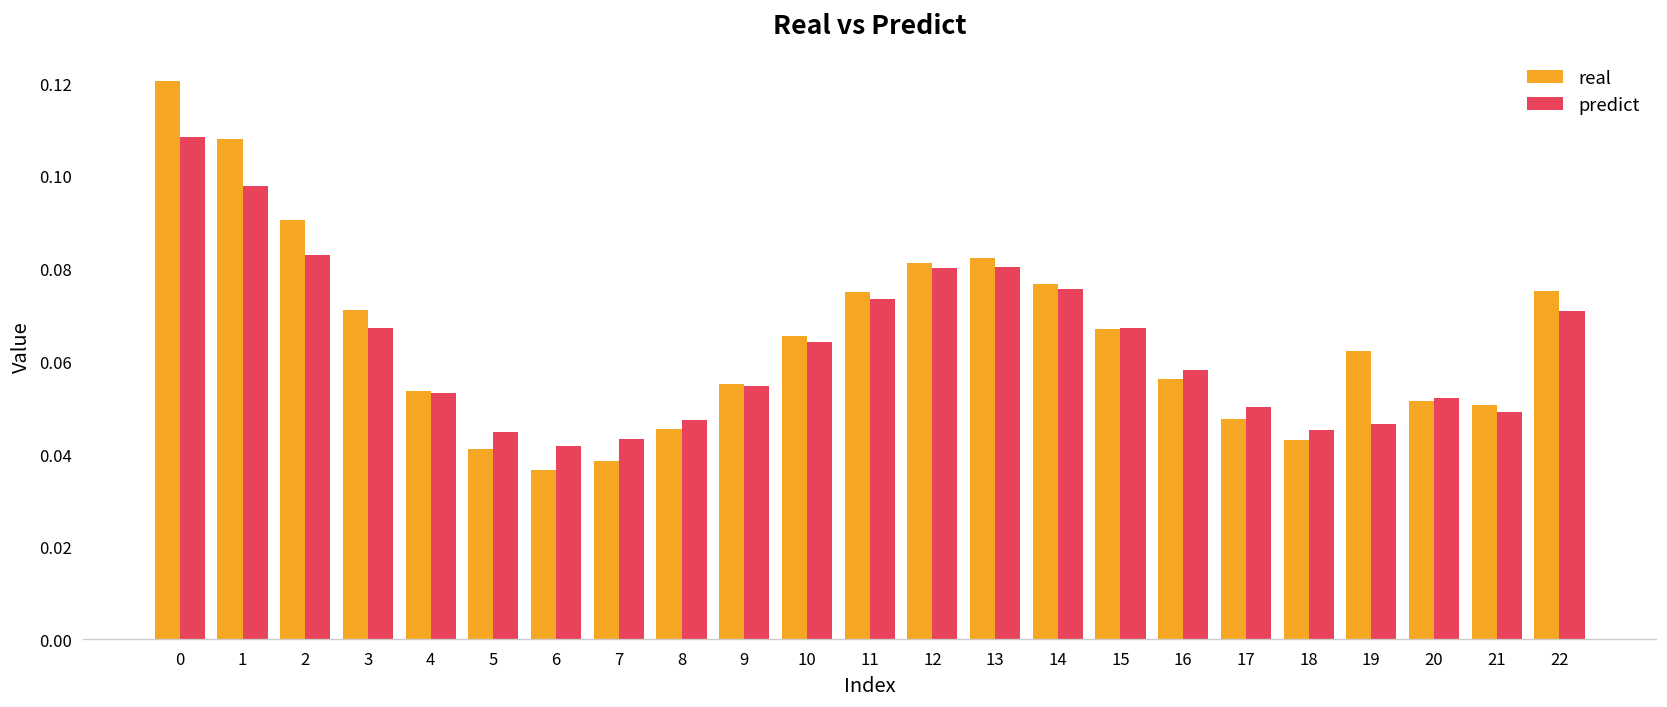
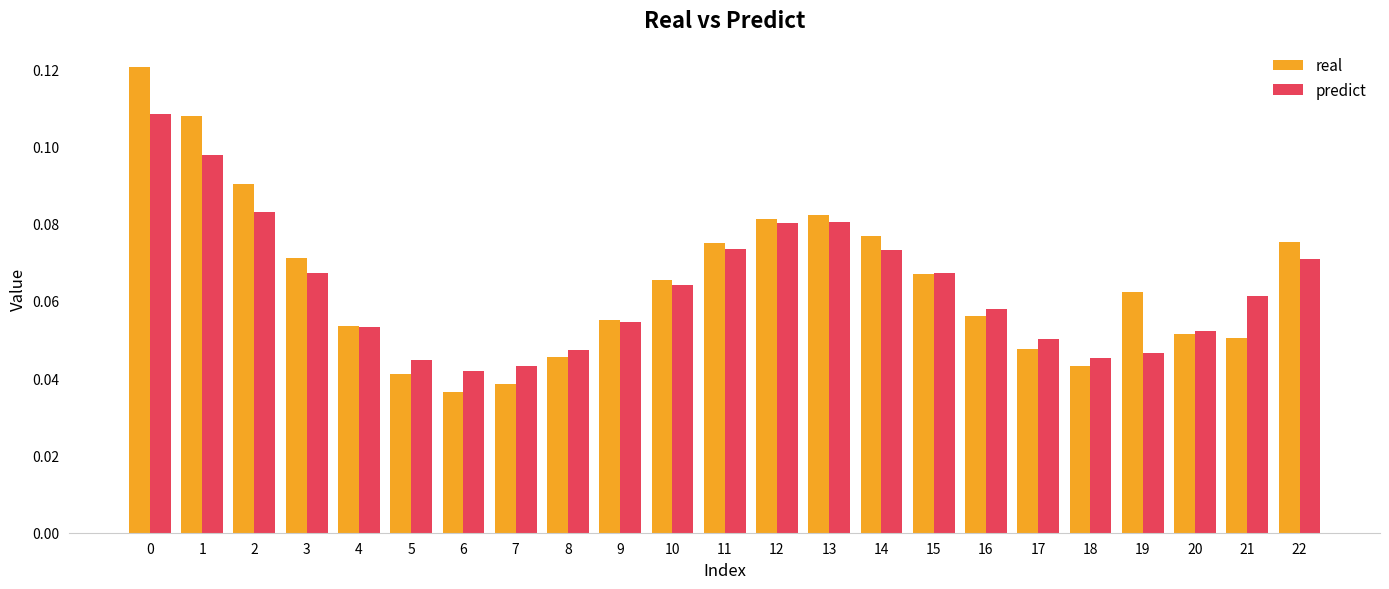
predict, 14: 0.076 -> 0.073
predict, 21: 0.049 -> 0.061
